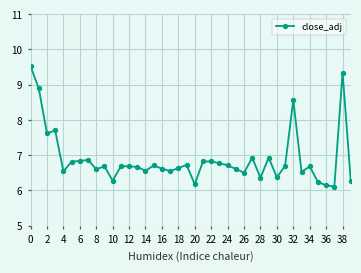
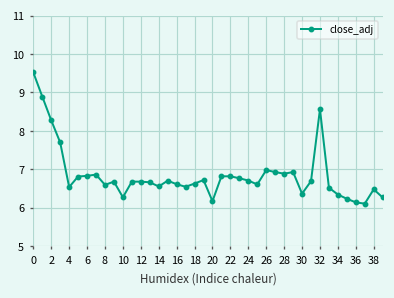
2: 7.6 -> 8.3
26: 6.5 -> 7.0
28: 6.4 -> 6.9
34: 6.7 -> 6.3
38: 9.3 -> 6.5
